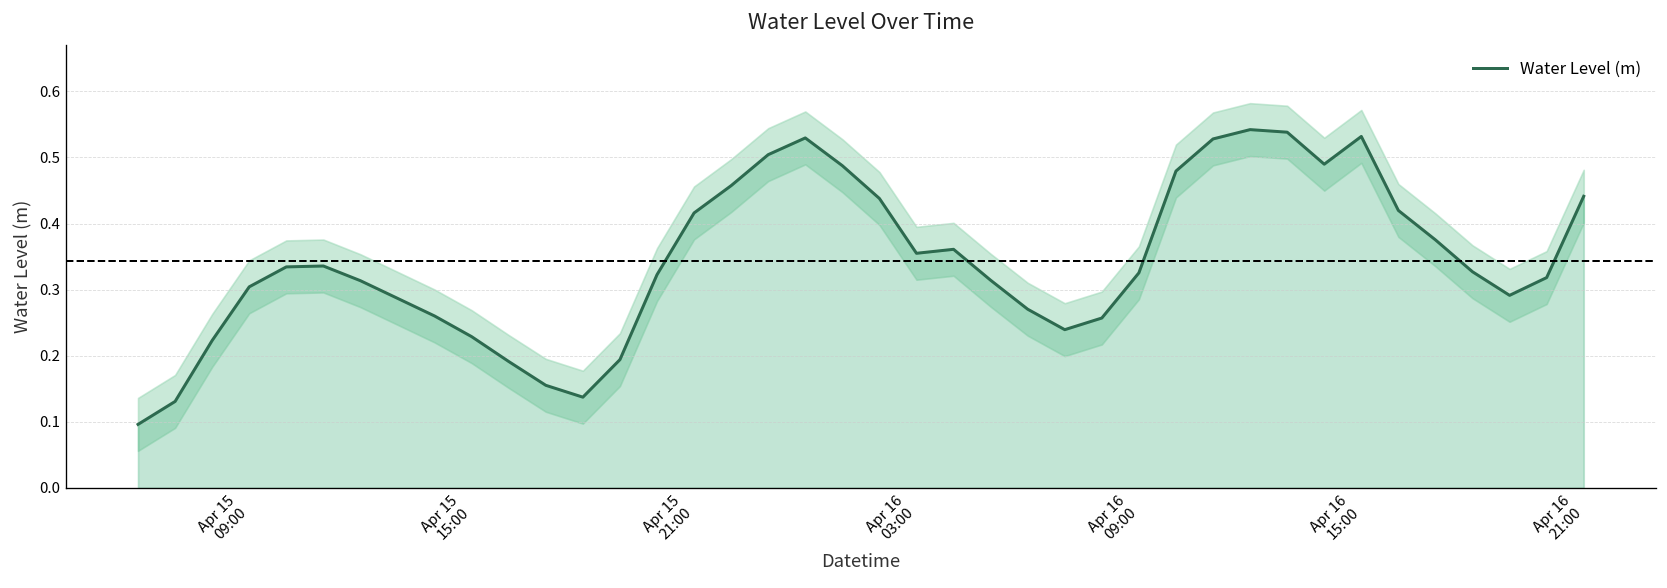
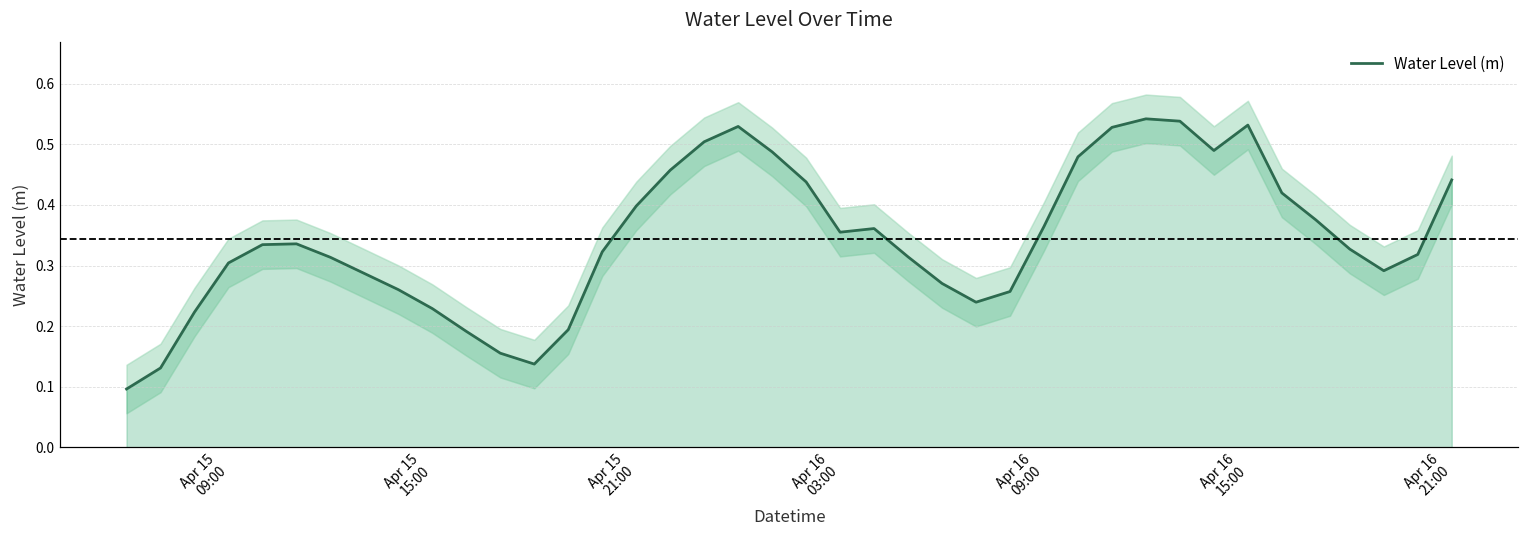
Water Level (m), Apr 15 21:00: 0.42 -> 0.40
Water Level (m), Apr 16 09:00: 0.33 -> 0.36
